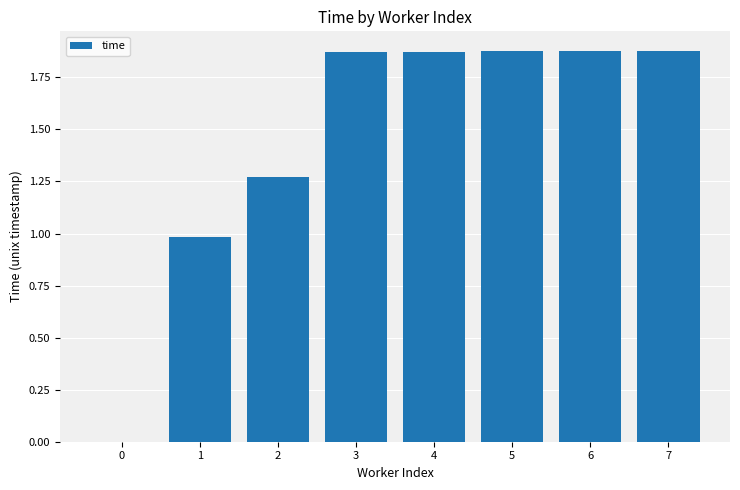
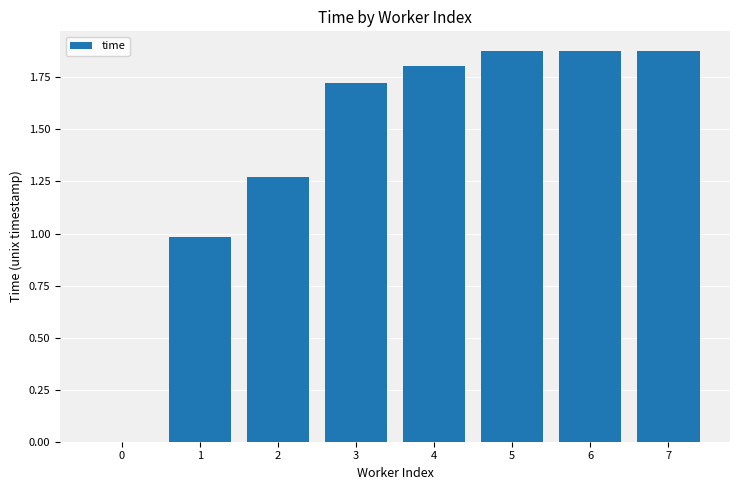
3: 1.87 -> 1.72
4: 1.87 -> 1.80
